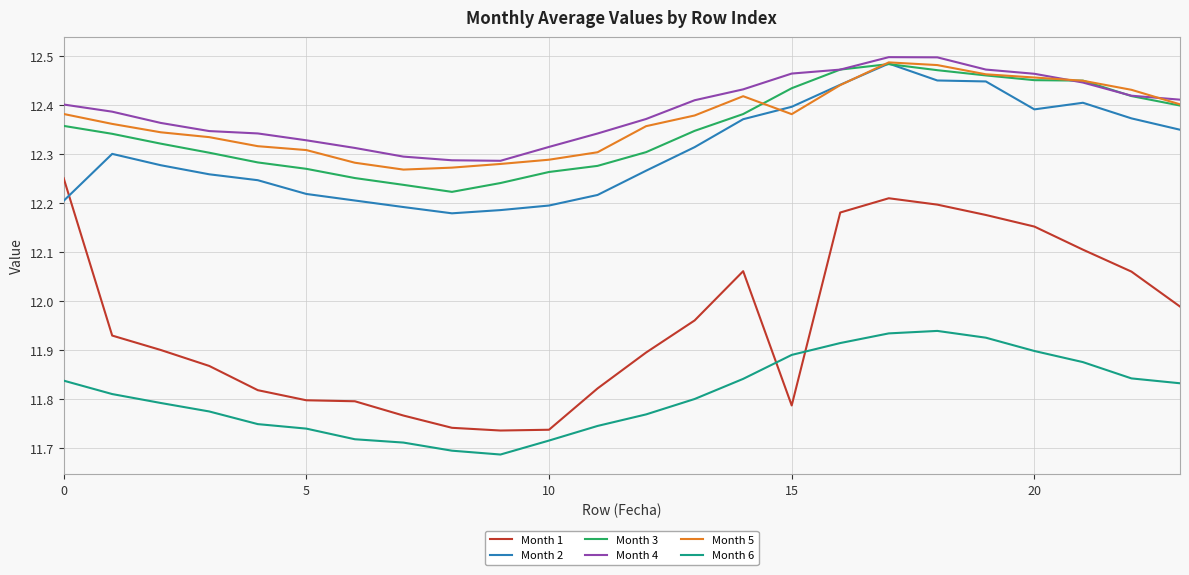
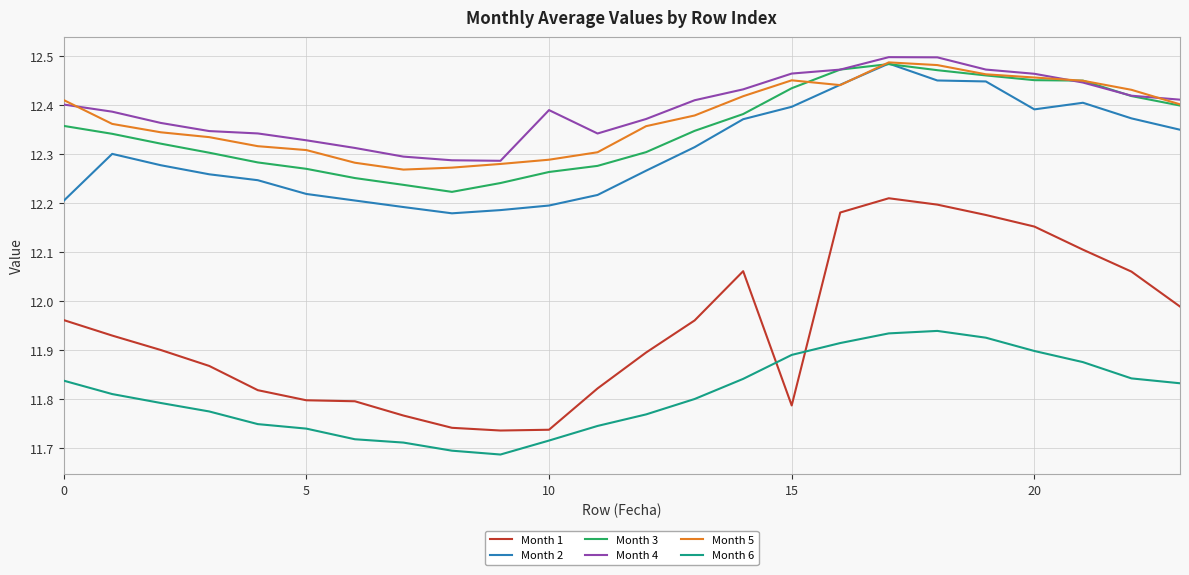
Month 1, 0: 12.25 -> 11.96
Month 5, 0: 12.38 -> 12.41
Month 4, 10: 12.32 -> 12.39
Month 5, 15: 12.38 -> 12.45
